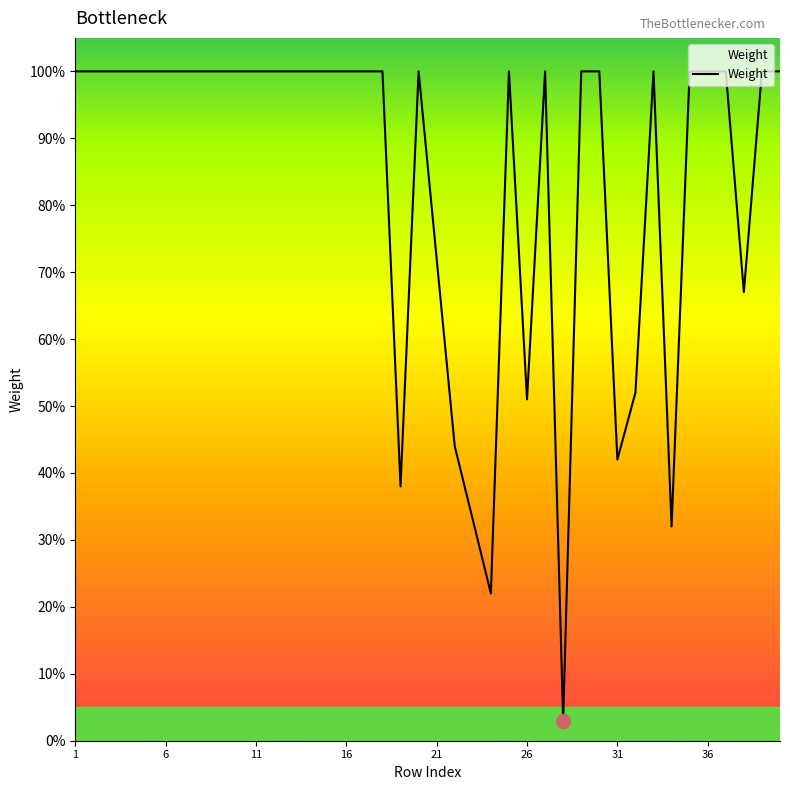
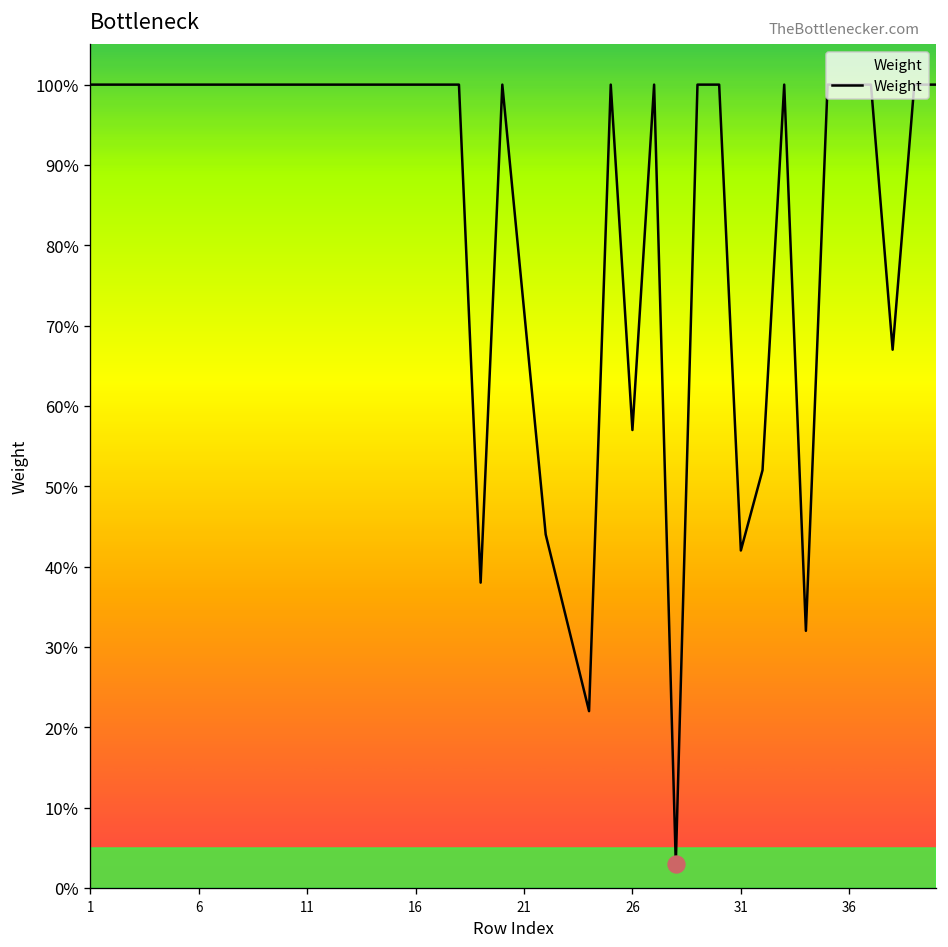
Weight, 26: 51% -> 57%
